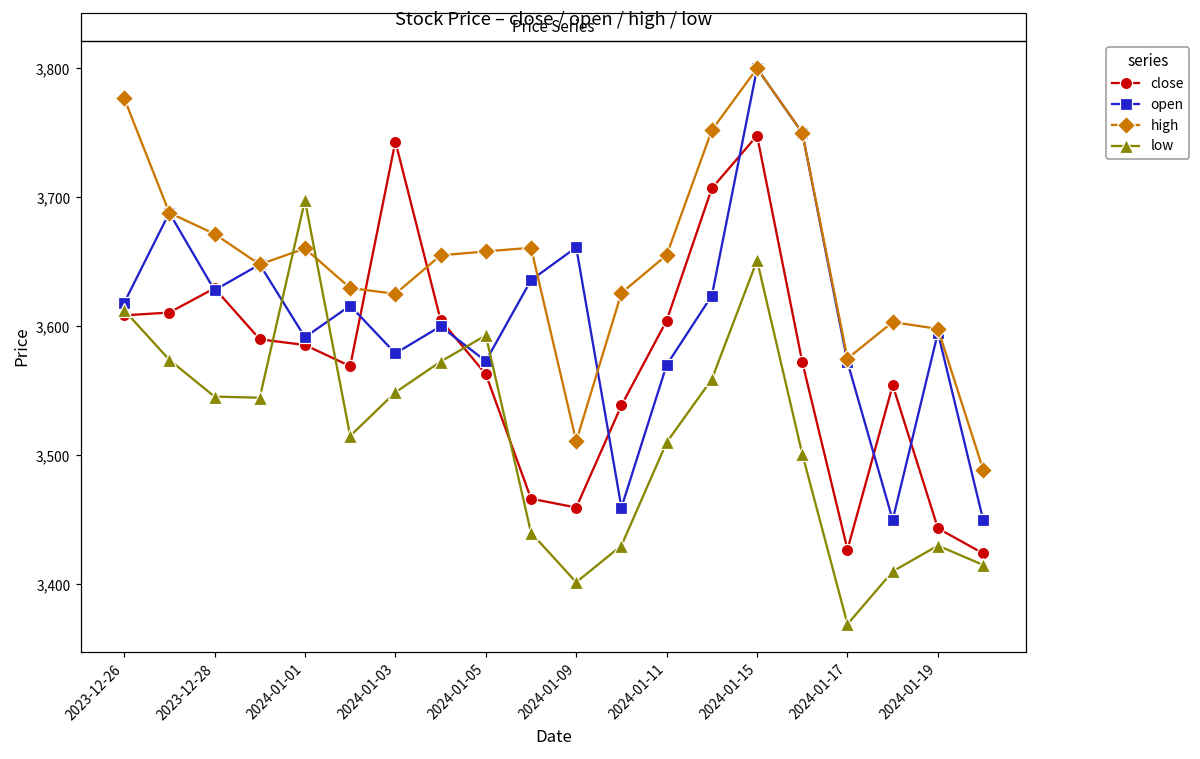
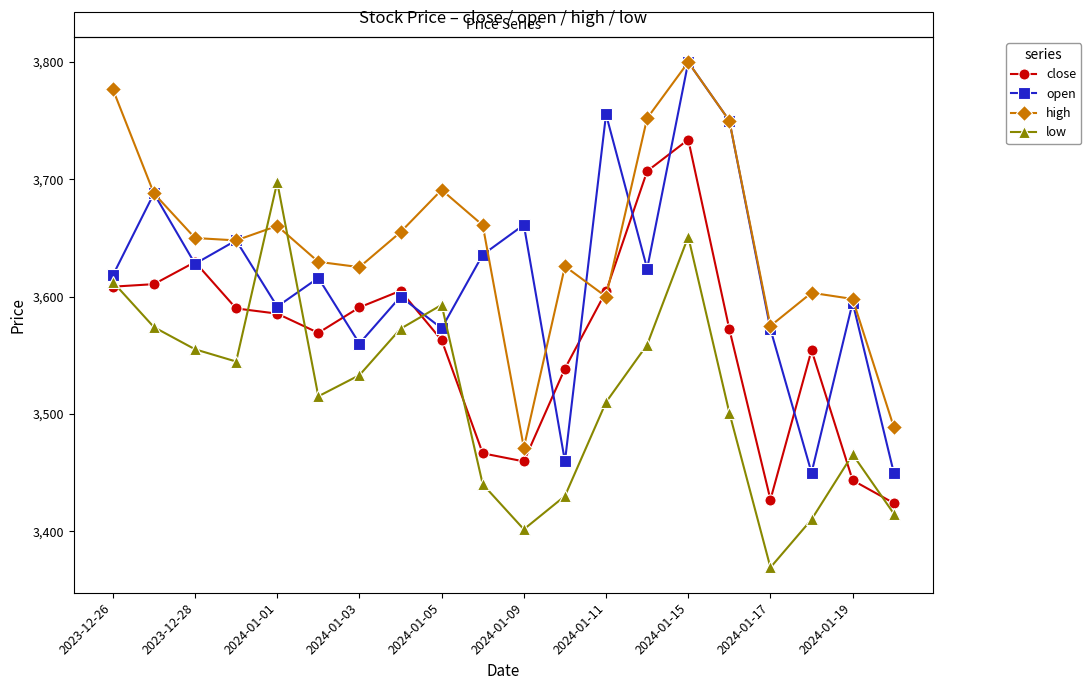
high, 2023-12-28: 3,672 -> 3,650
low, 2023-12-28: 3,546 -> 3,555
close, 2024-01-03: 3,743 -> 3,591
open, 2024-01-03: 3,579 -> 3,560
low, 2024-01-03: 3,549 -> 3,533
high, 2024-01-05: 3,658 -> 3,691
high, 2024-01-09: 3,511 -> 3,471
open, 2024-01-11: 3,570 -> 3,755
high, 2024-01-11: 3,655 -> 3,600
close, 2024-01-15: 3,748 -> 3,734
low, 2024-01-19: 3,430 -> 3,466
